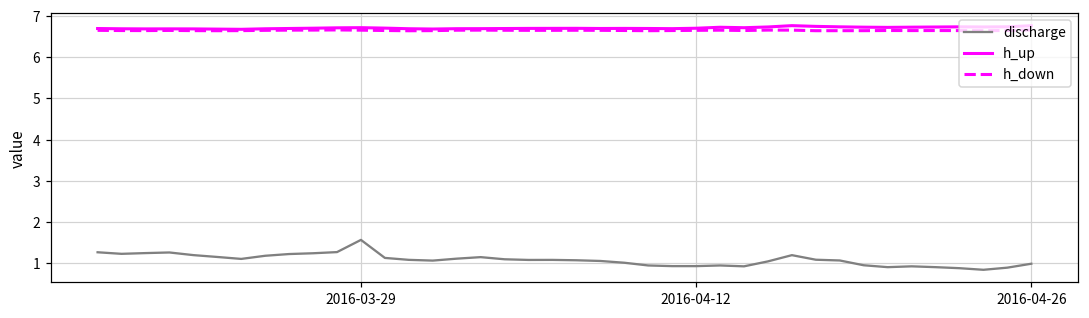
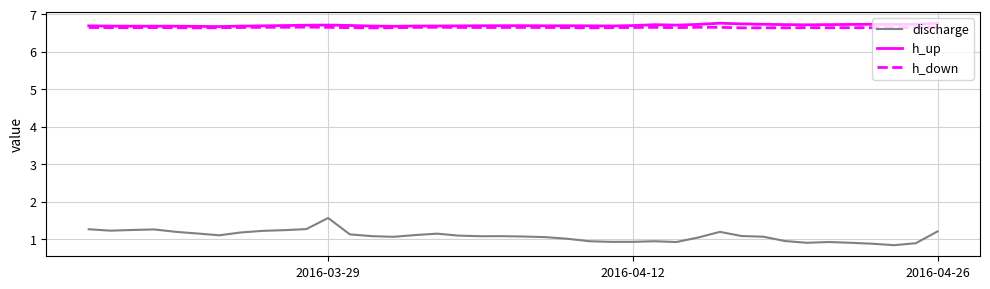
discharge, 2016-04-26: 1.0 -> 1.2
